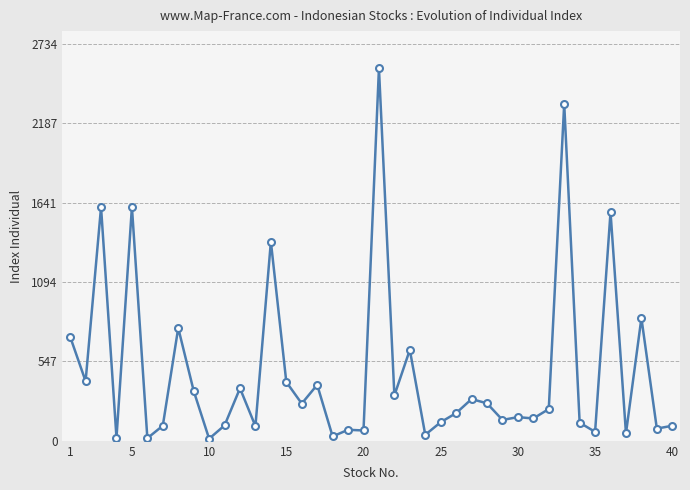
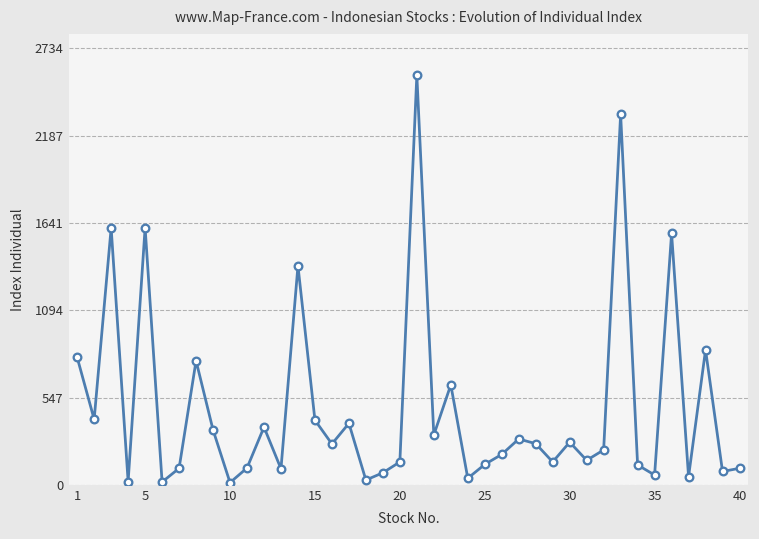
1: 720 -> 800
20: 70 -> 140
30: 160 -> 270
